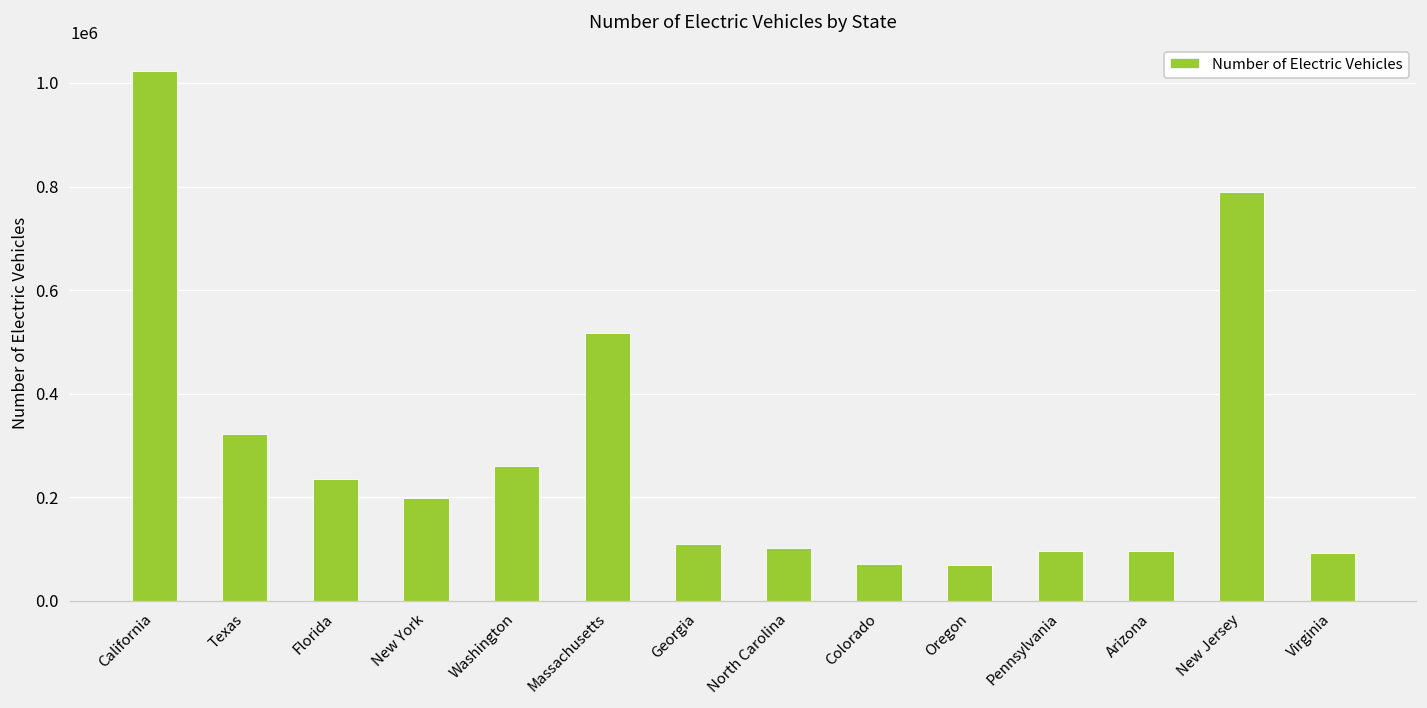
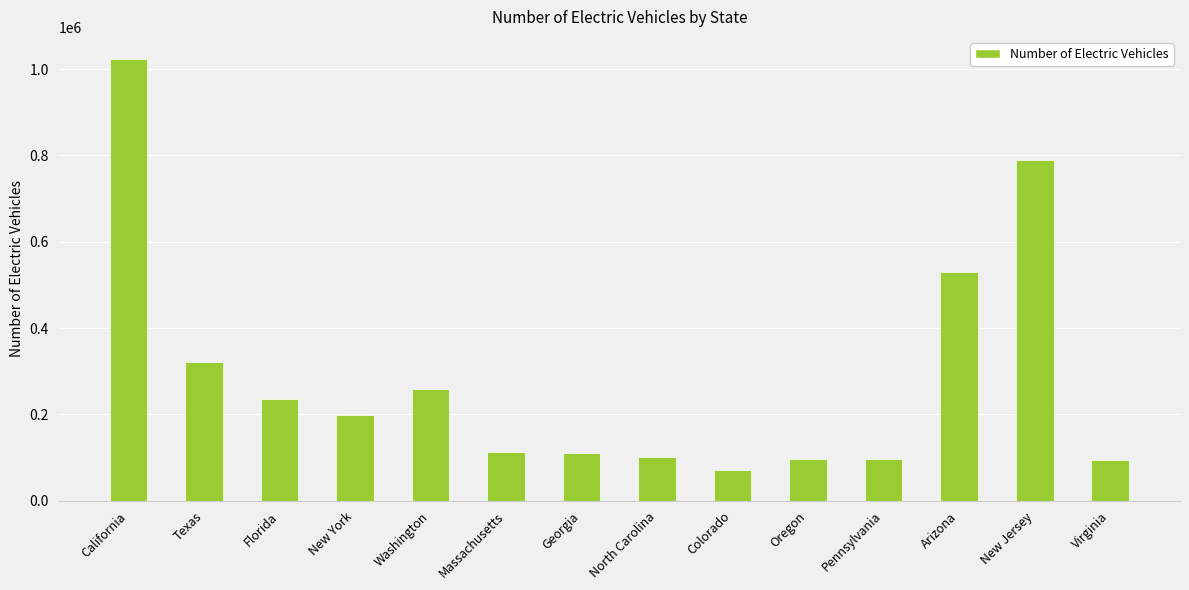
Massachusetts: 520000 -> 110000
Oregon: 70000 -> 100000
Arizona: 100000 -> 530000
